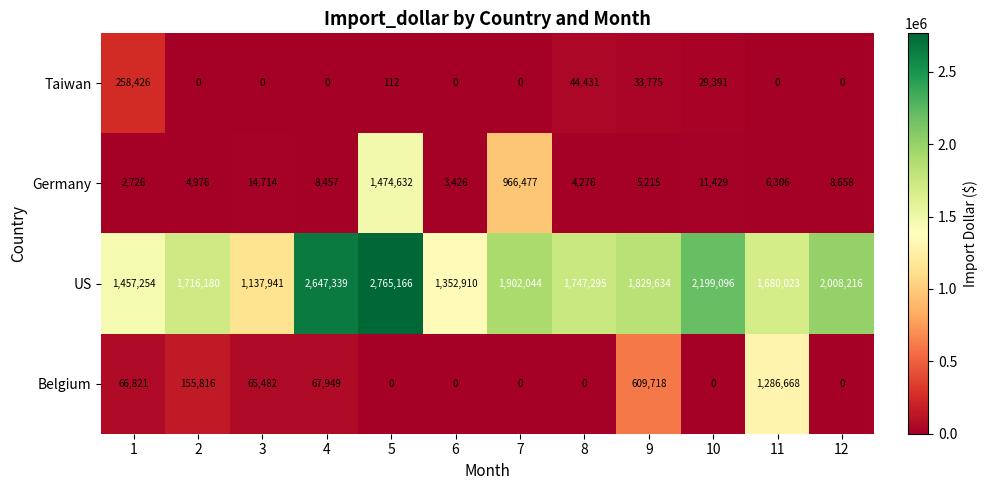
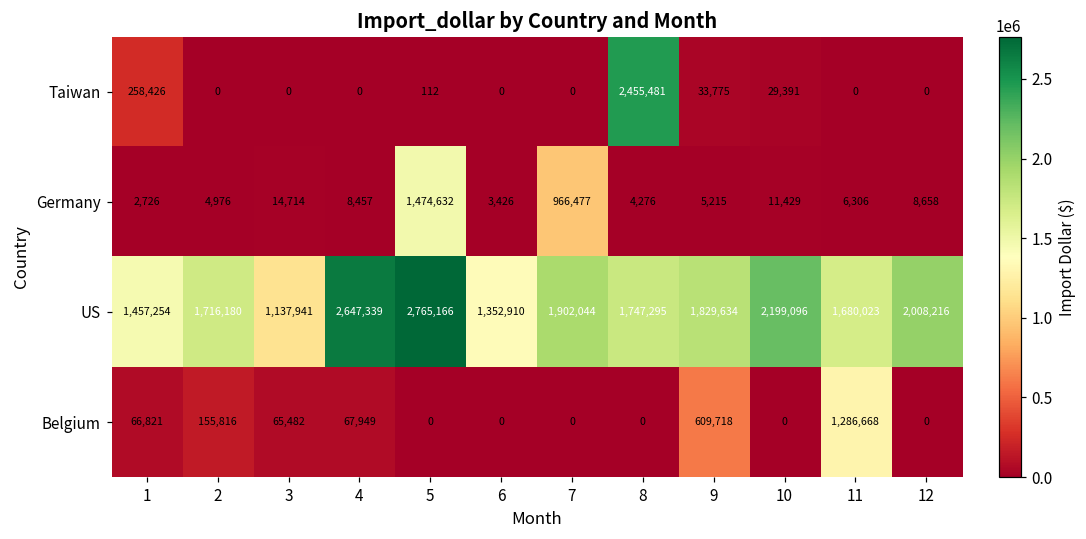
Taiwan, 8: 44,431 -> 2,455,481
